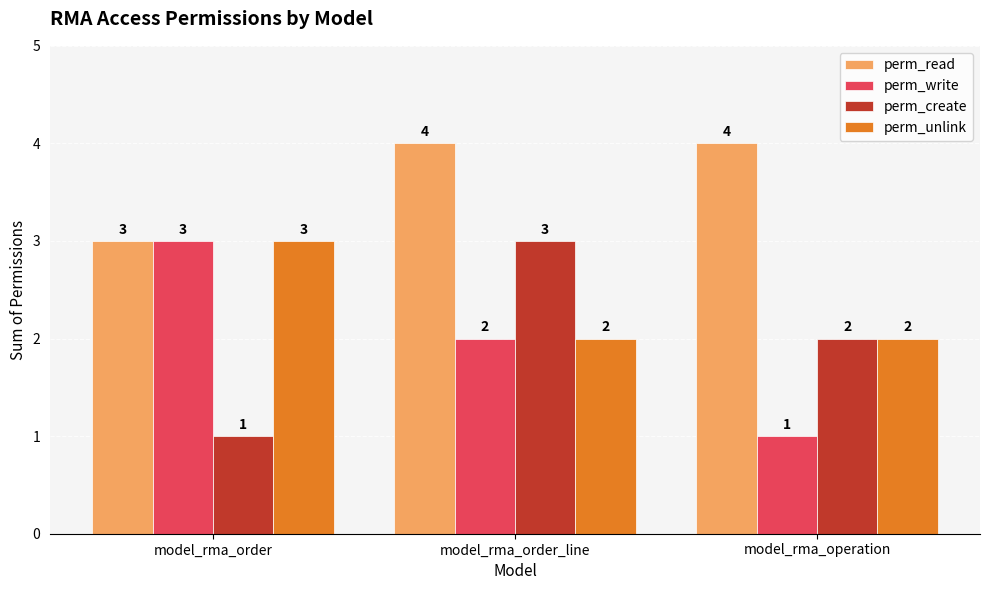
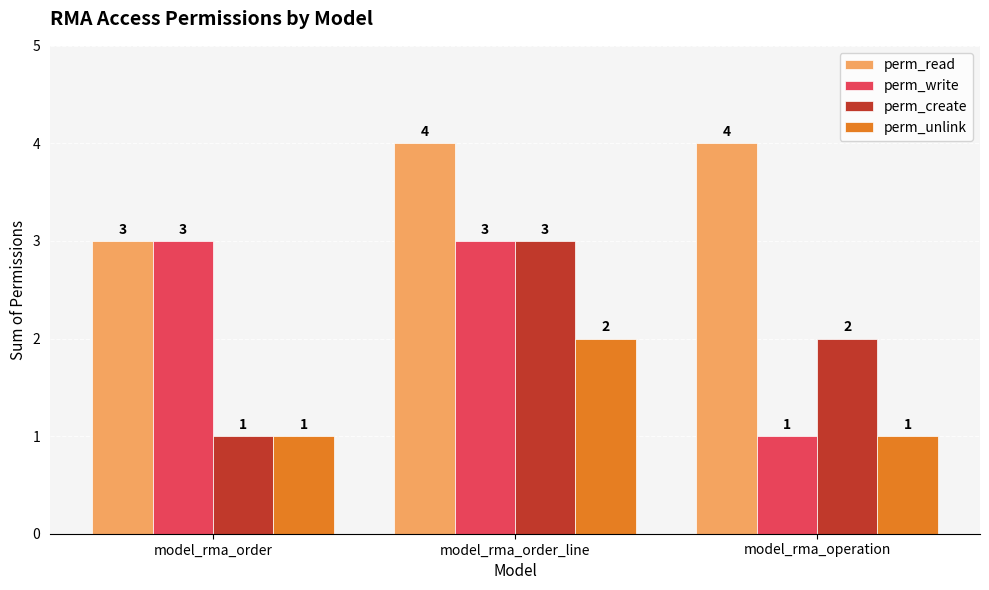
perm_unlink, model_rma_order: 3 -> 1
perm_write, model_rma_order_line: 2 -> 3
perm_unlink, model_rma_operation: 2 -> 1
